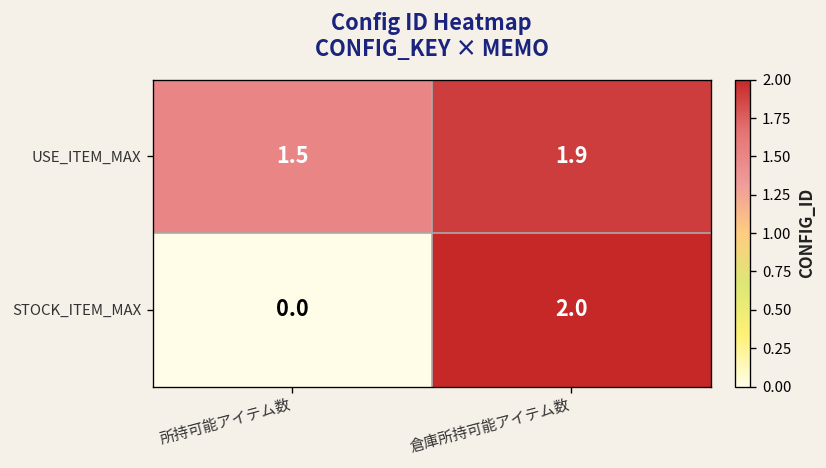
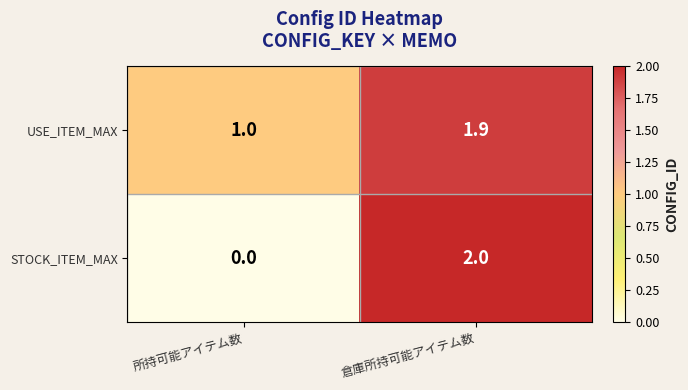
USE_ITEM_MAX, 所持可能アイテム数: 1.5 -> 1.0
